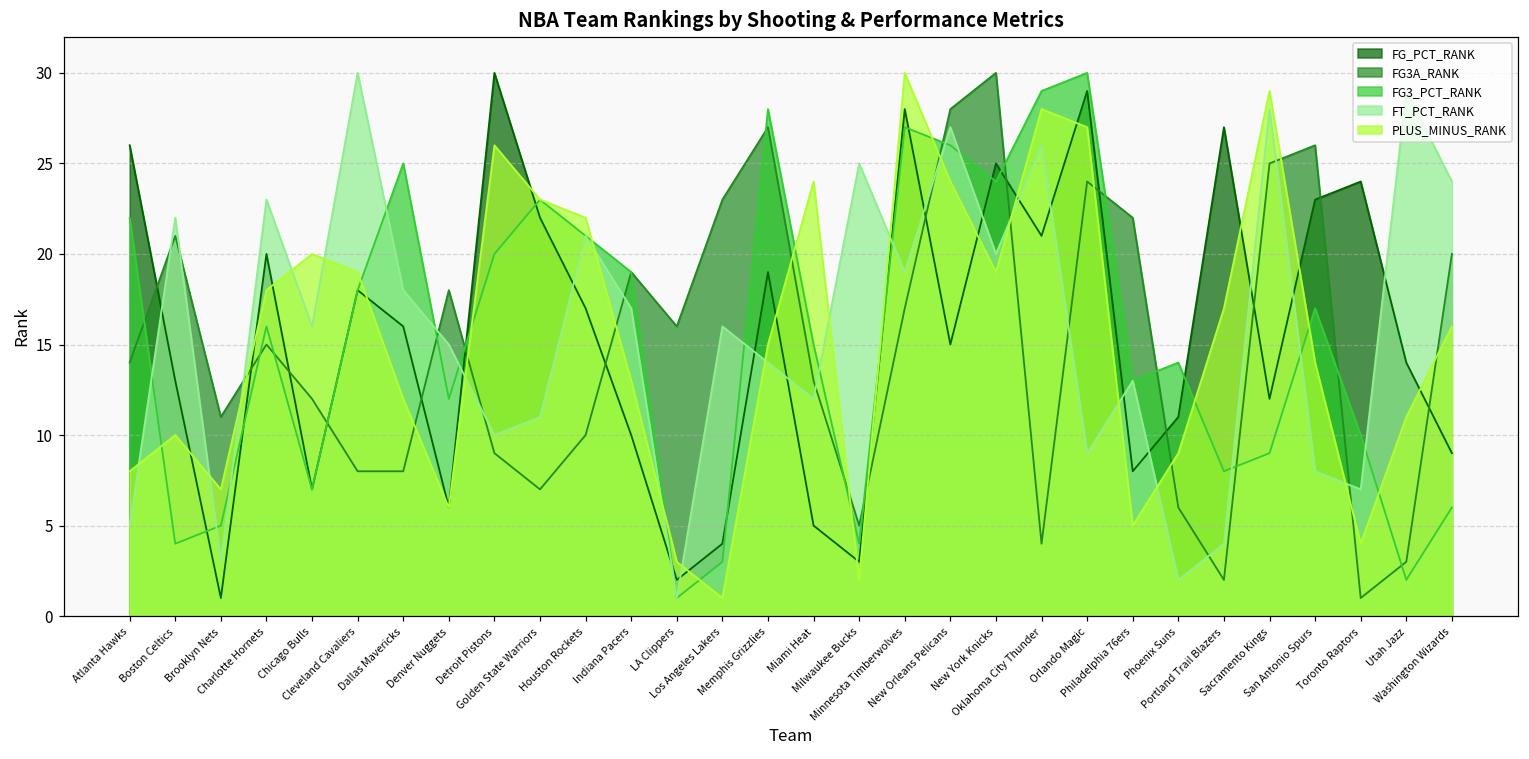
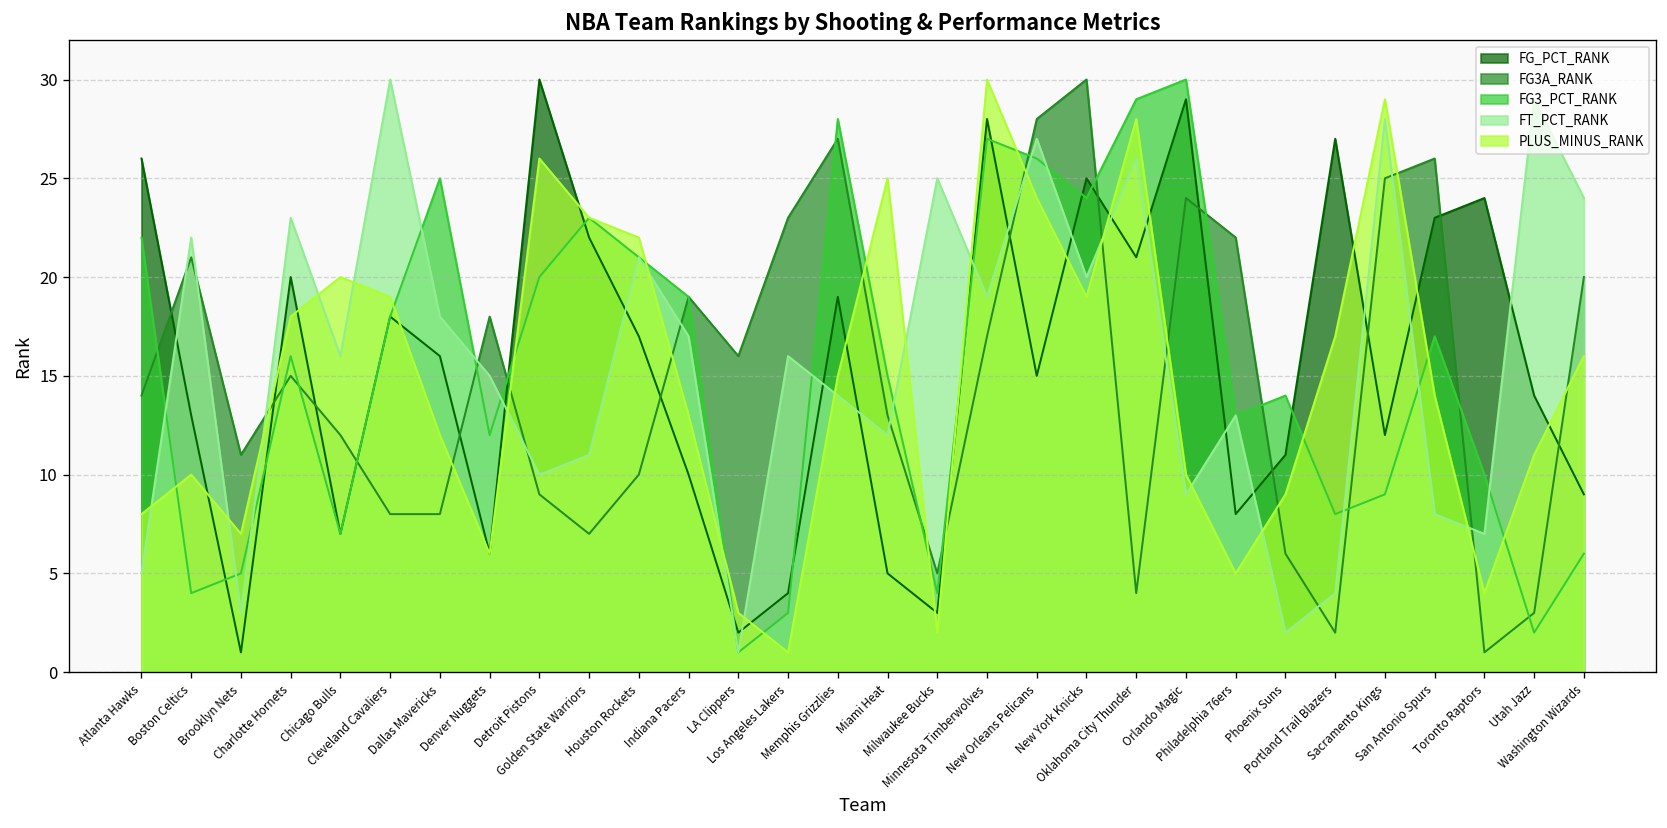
PLUS_MINUS_RANK, Miami Heat: 24 -> 25
PLUS_MINUS_RANK, Orlando Magic: 27 -> 10
